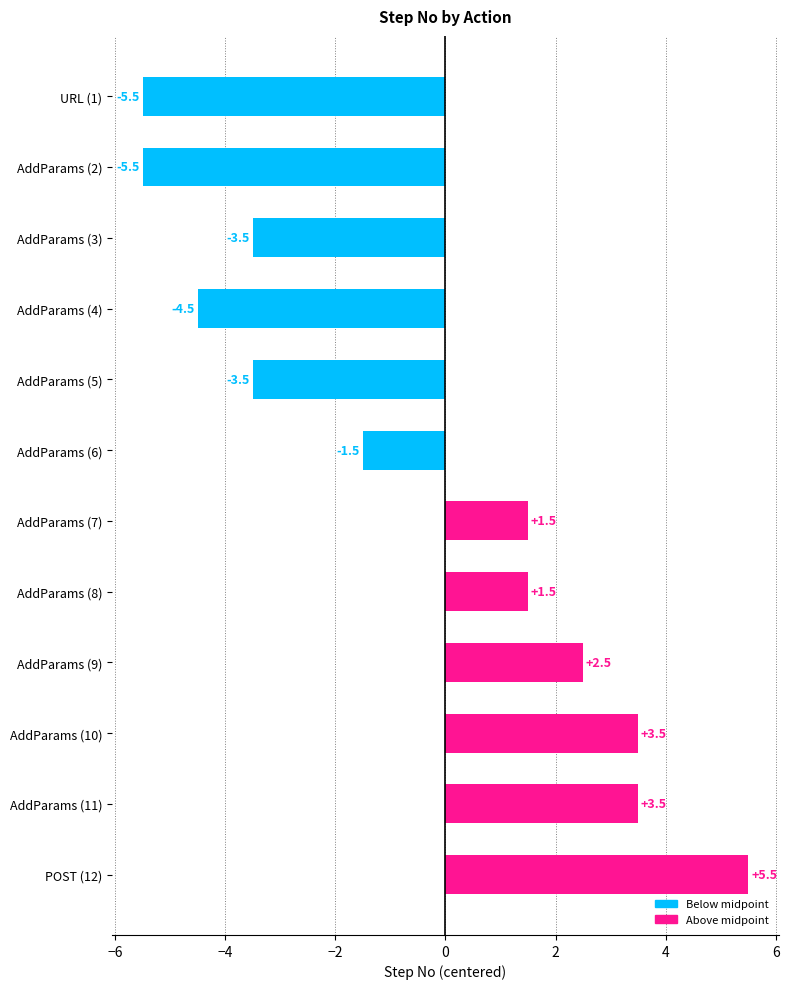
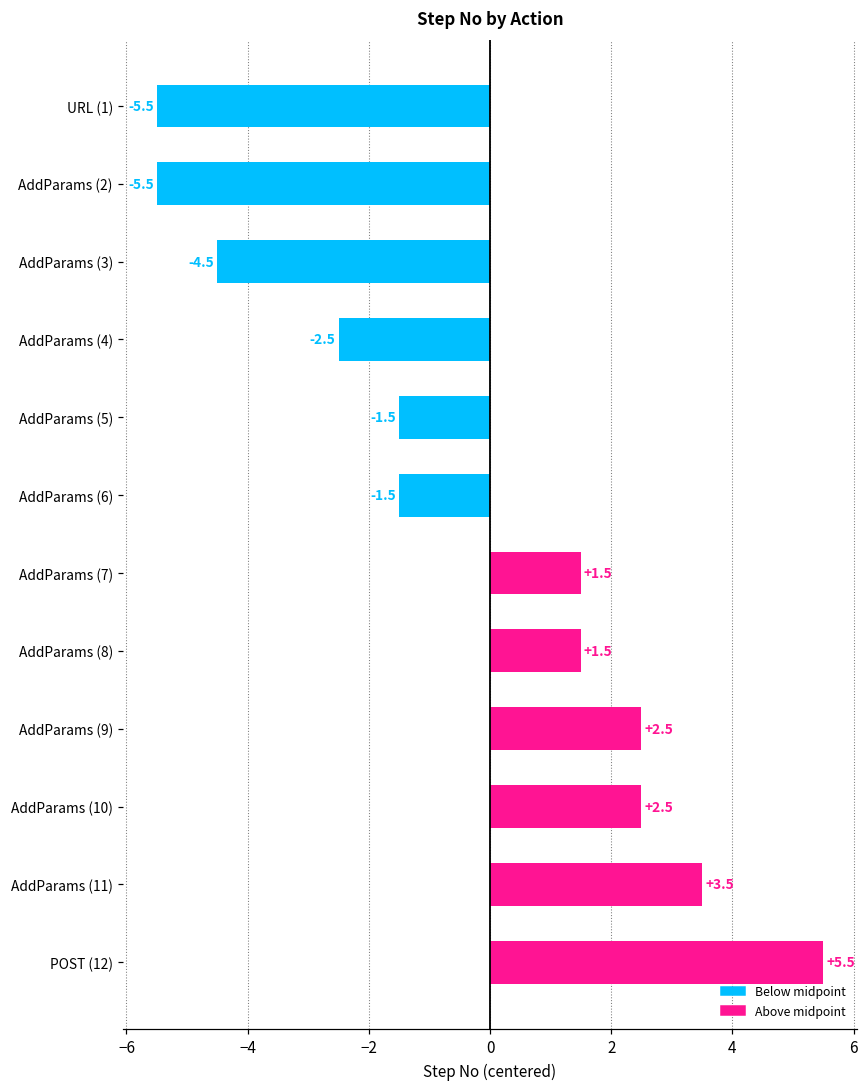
AddParams (3): -3.5 -> -4.5
AddParams (4): -4.5 -> -2.5
AddParams (5): -3.5 -> -1.5
AddParams (10): +3.5 -> +2.5
